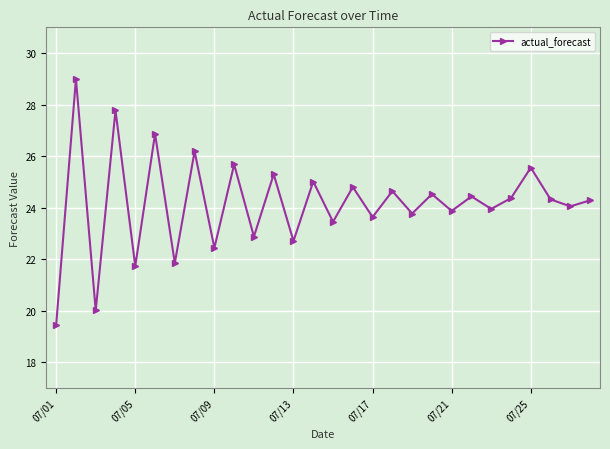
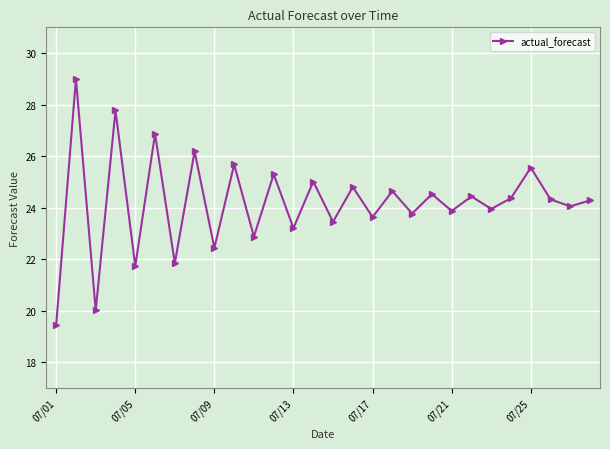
07/13: 22.7 -> 23.2
